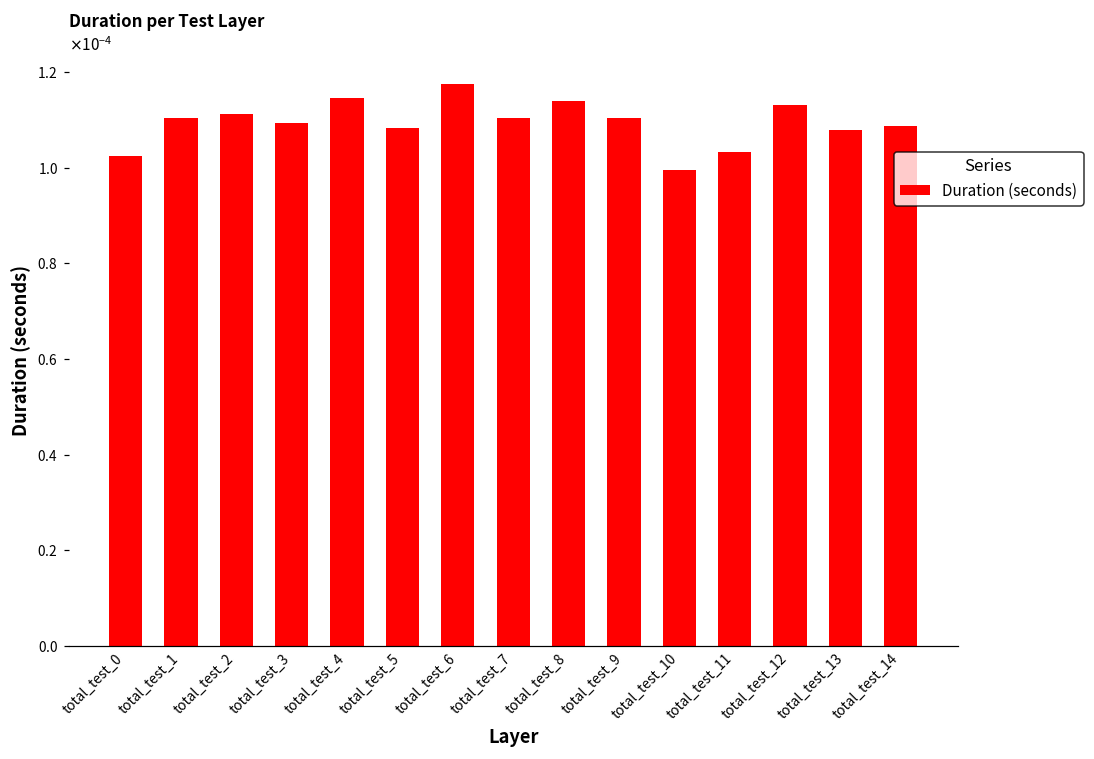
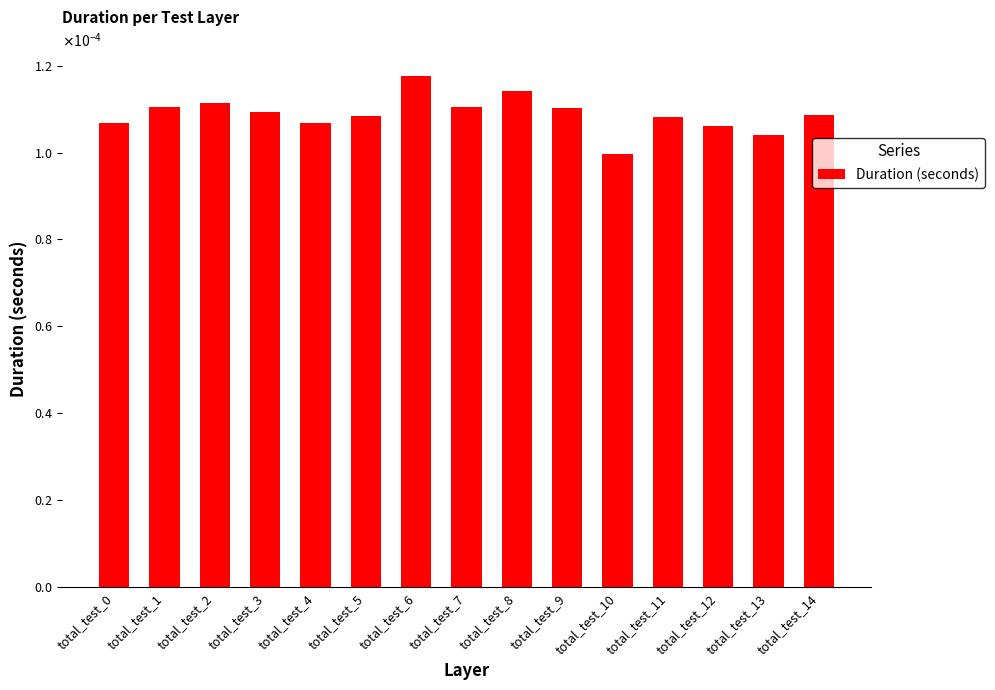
total_test_0: 0.000102 -> 0.000107
total_test_4: 0.000115 -> 0.000107
total_test_11: 0.000103 -> 0.000108
total_test_12: 0.000113 -> 0.000106
total_test_13: 0.000108 -> 0.000104
